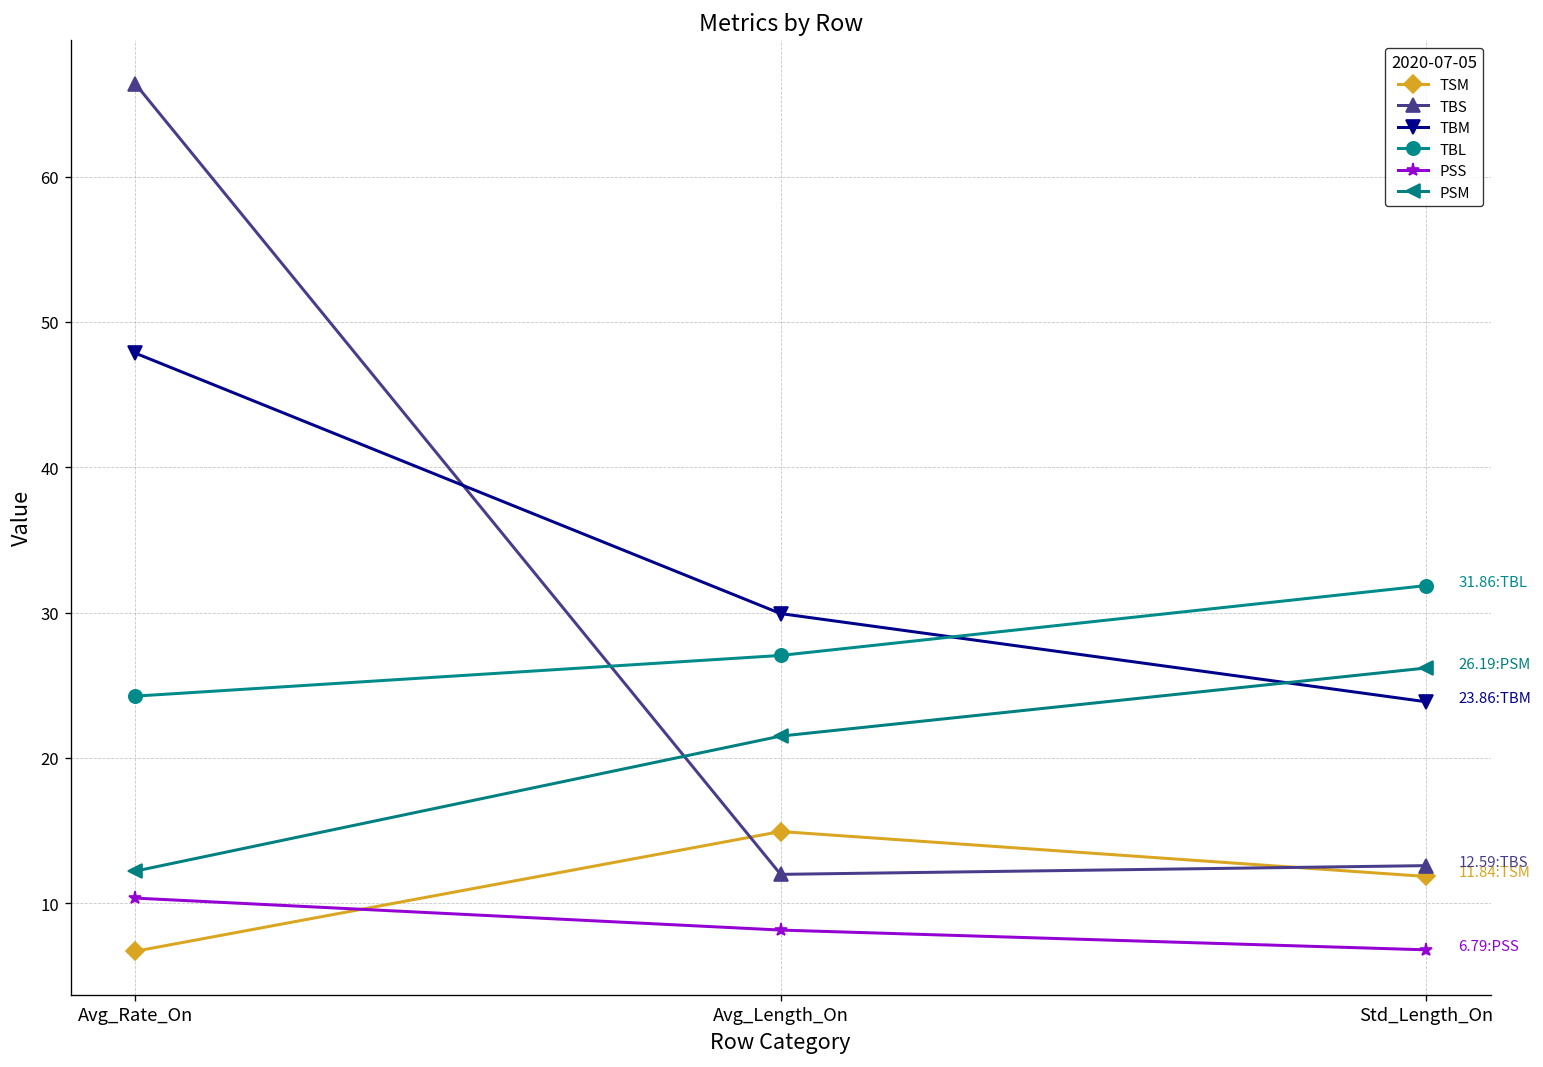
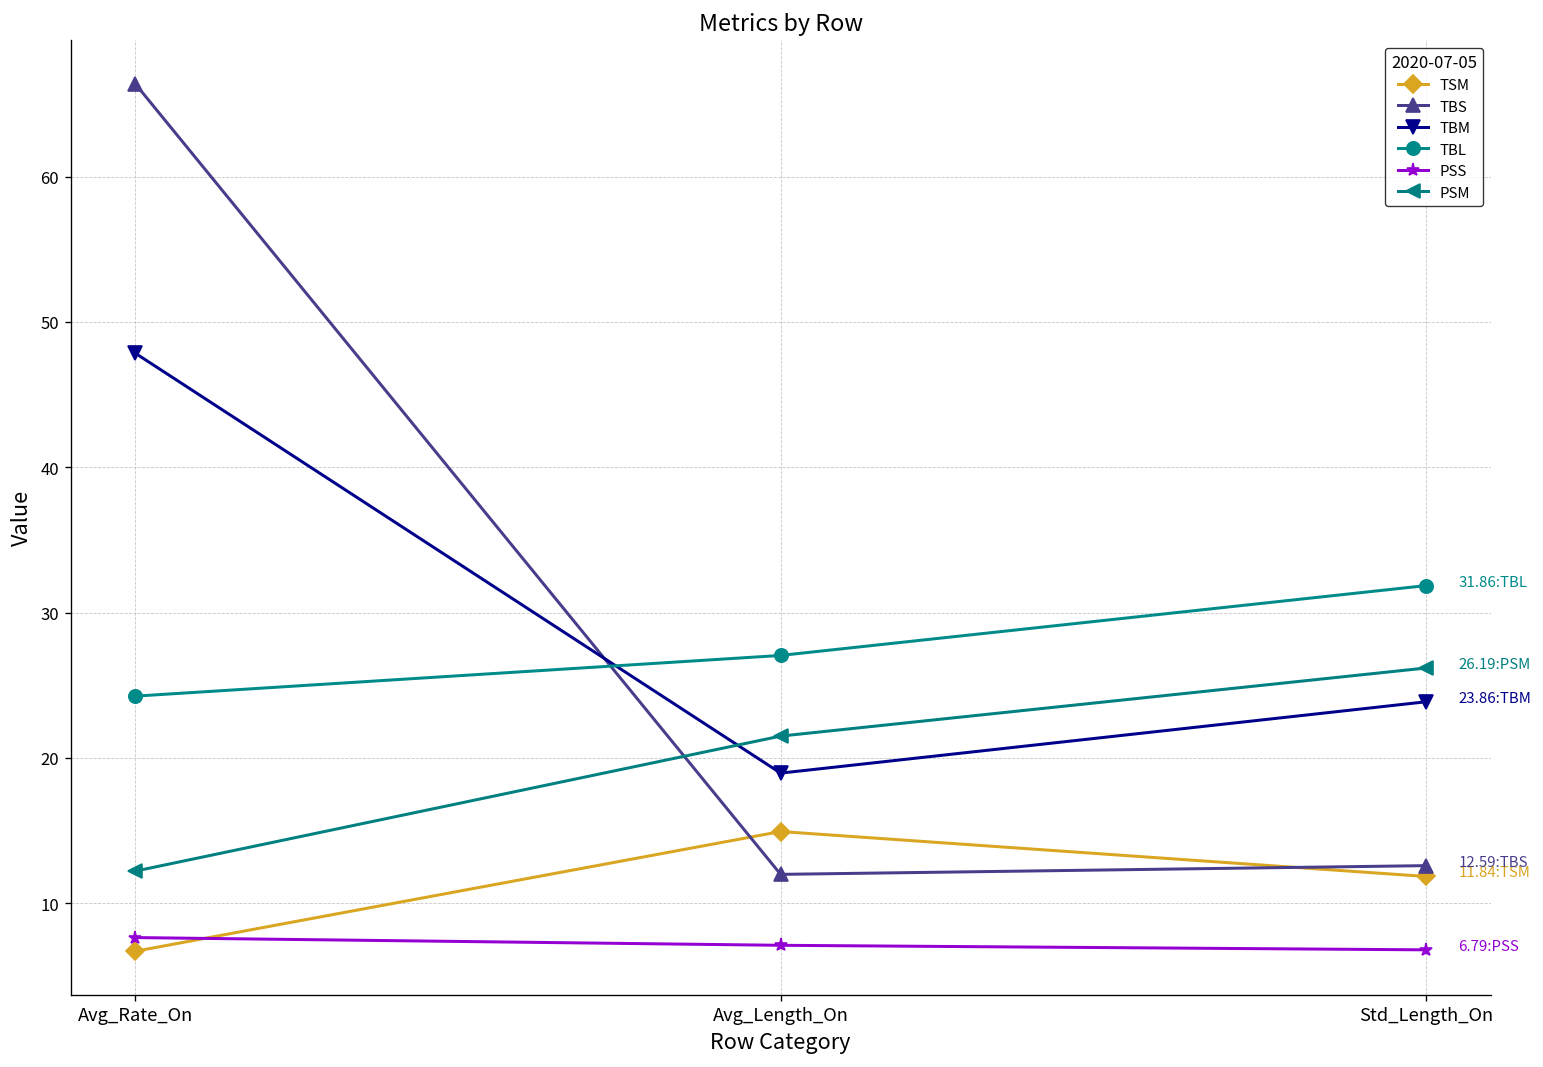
PSS, Avg_Rate_On: 10.4 -> 7.6
TBM, Avg_Length_On: 29.9 -> 19.0
PSS, Avg_Length_On: 8.2 -> 7.1
